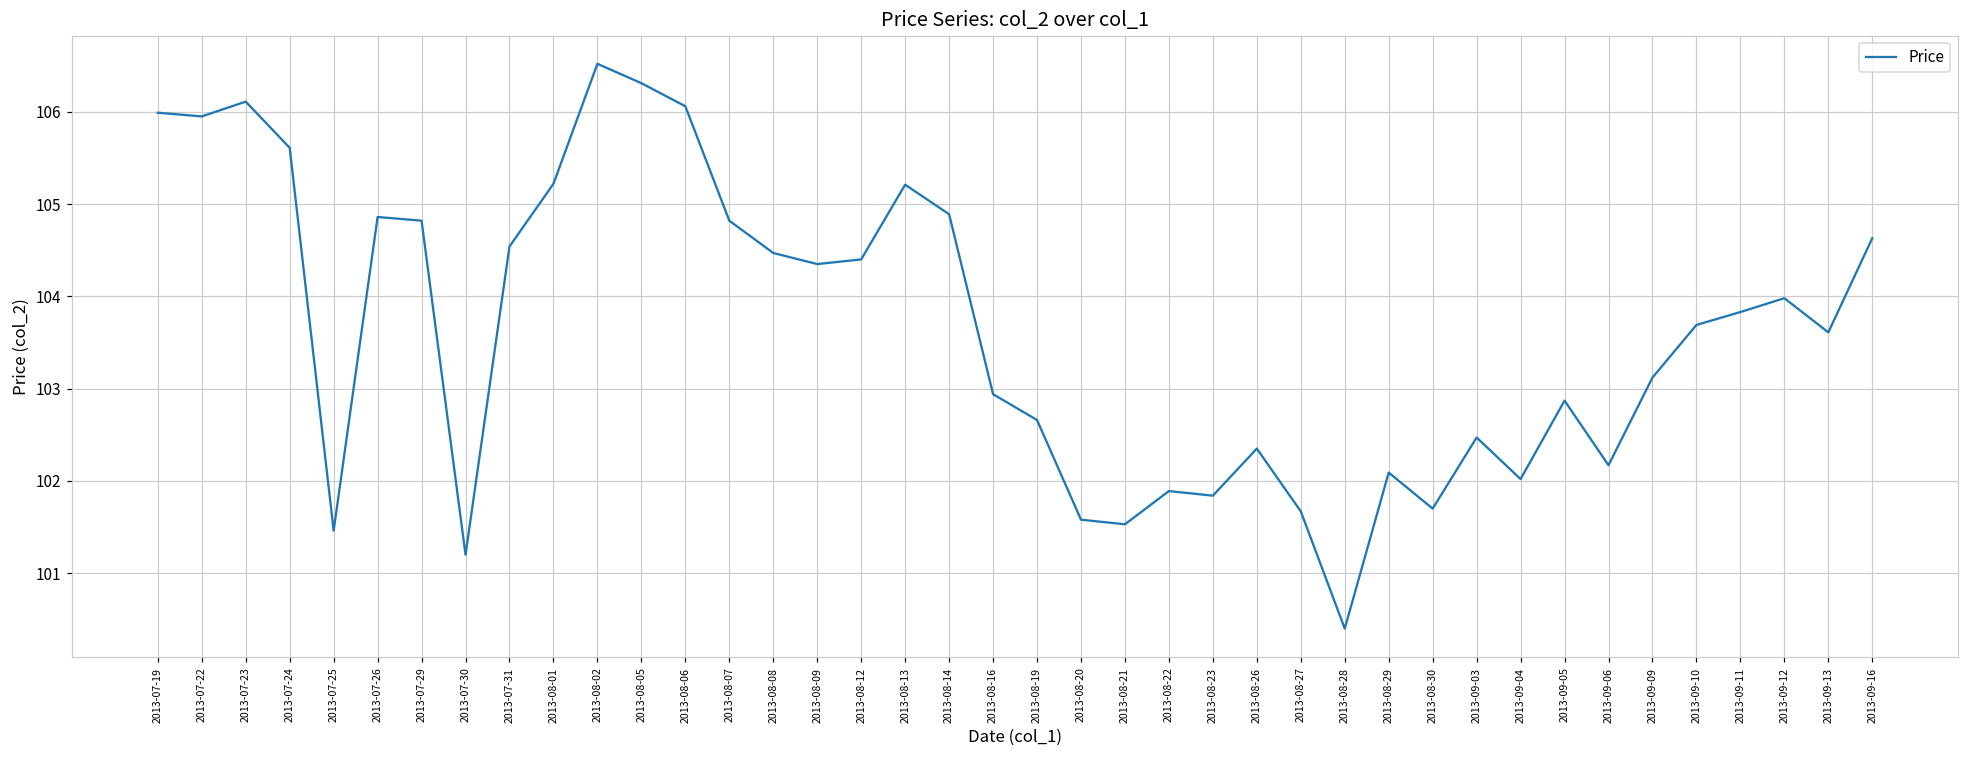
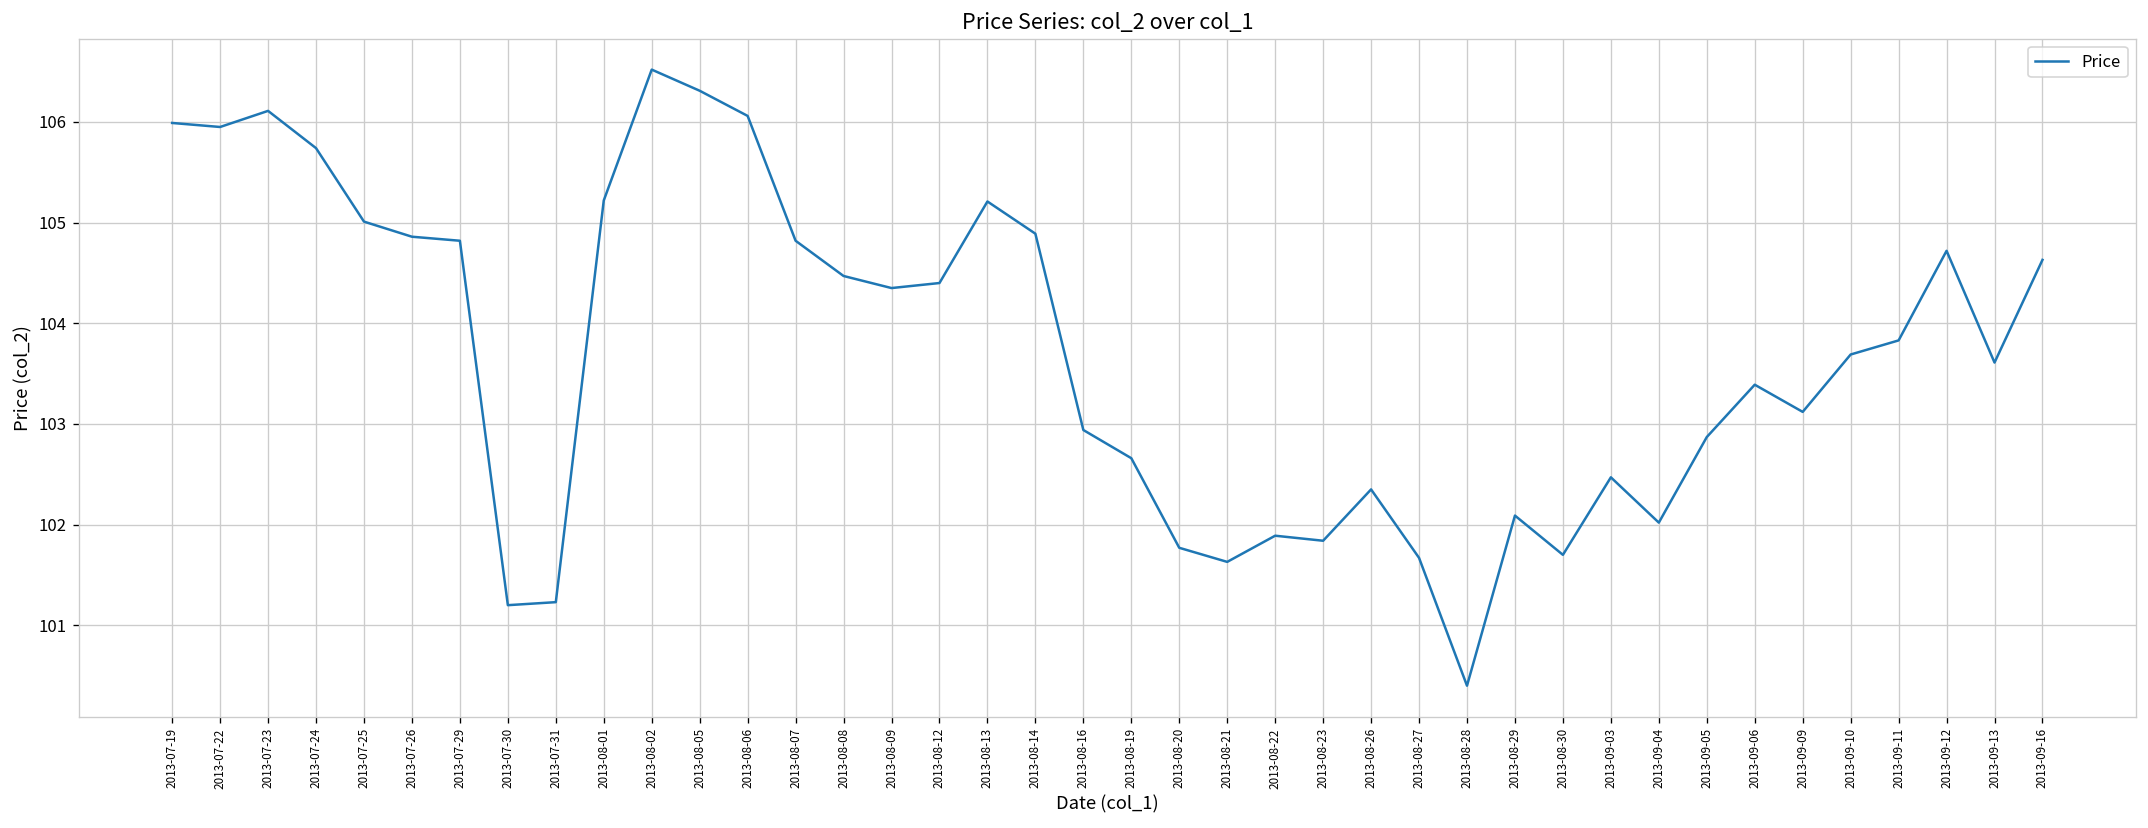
2013-07-24: 105.6 -> 105.7
2013-07-25: 101.5 -> 105.0
2013-07-31: 104.5 -> 101.2
2013-08-20: 101.6 -> 101.8
2013-08-21: 101.5 -> 101.6
2013-09-06: 102.2 -> 103.4
2013-09-12: 104.0 -> 104.7
